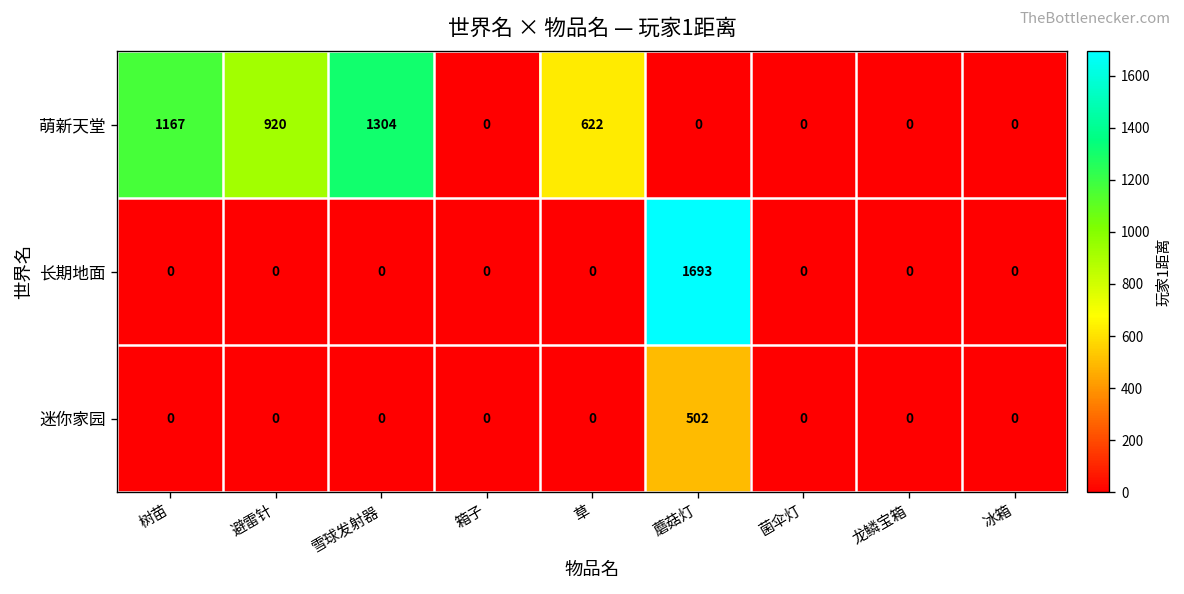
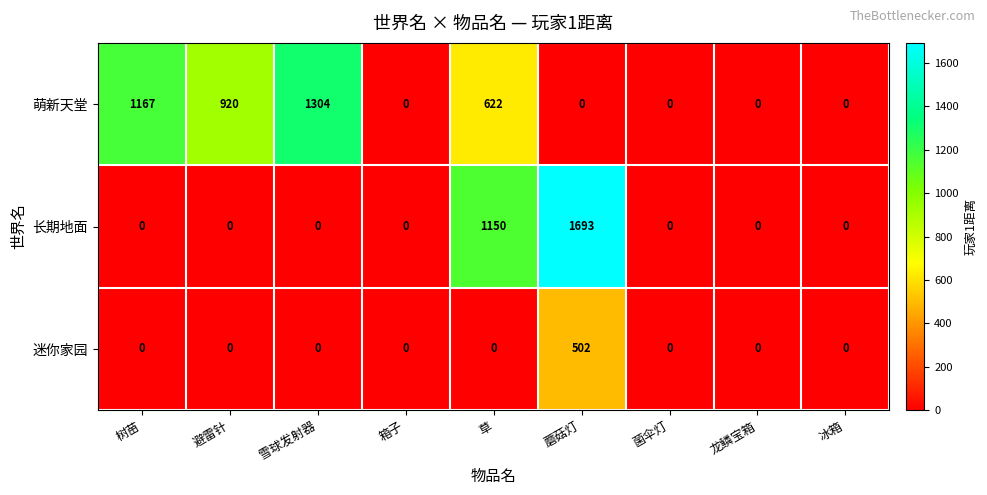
长期地面, 草: 0 -> 1150
